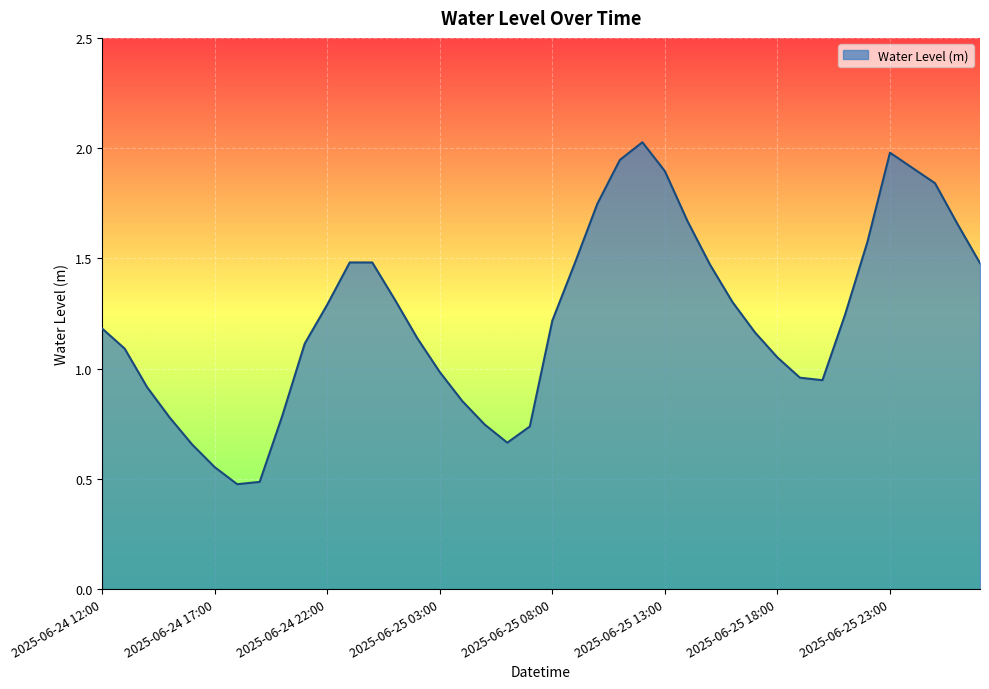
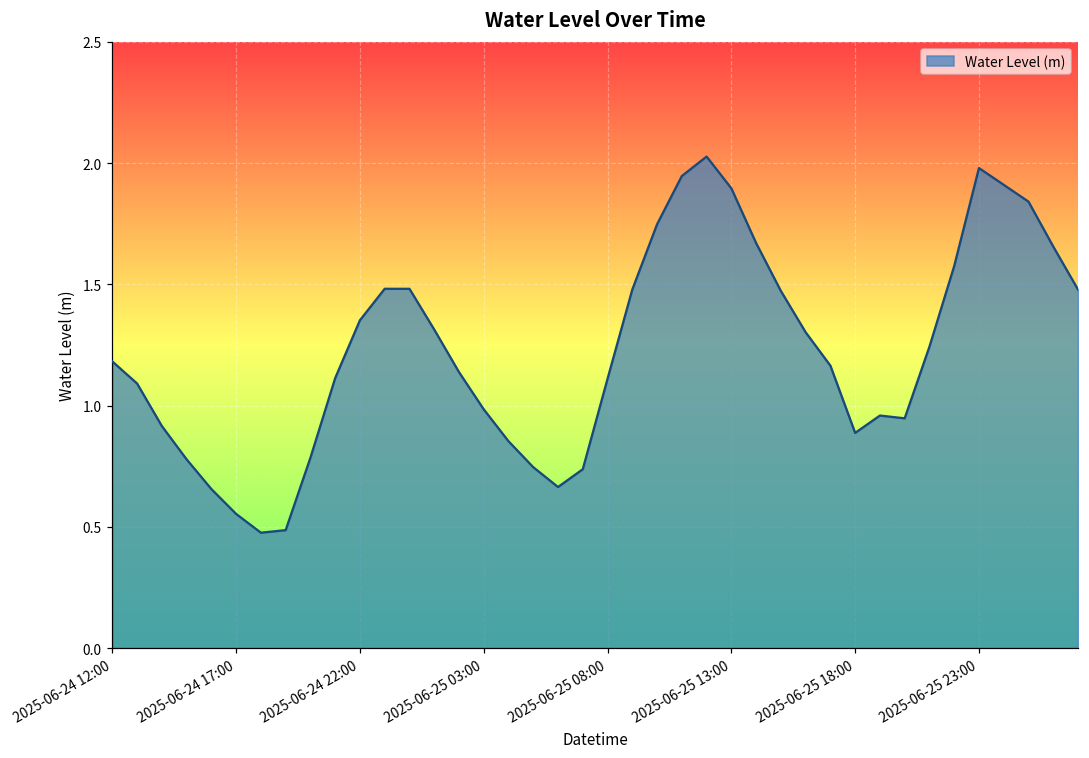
2025-06-24 22:00: 1.29 -> 1.35
2025-06-25 08:00: 1.22 -> 1.11
2025-06-25 18:00: 1.05 -> 0.89
